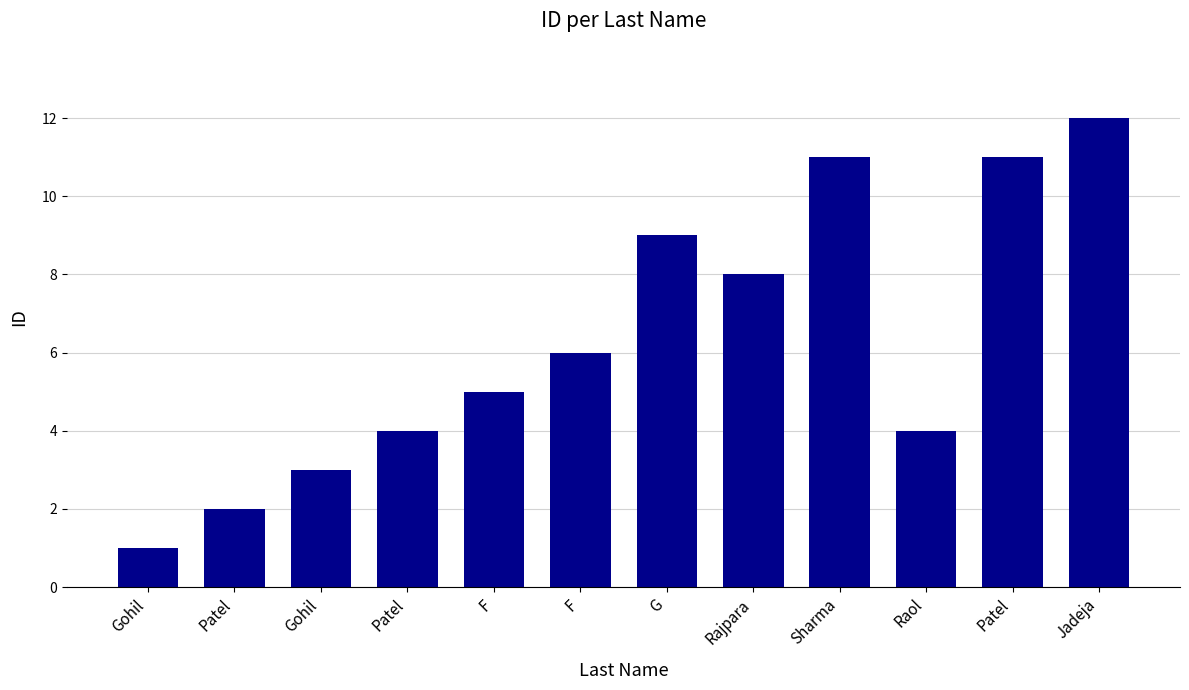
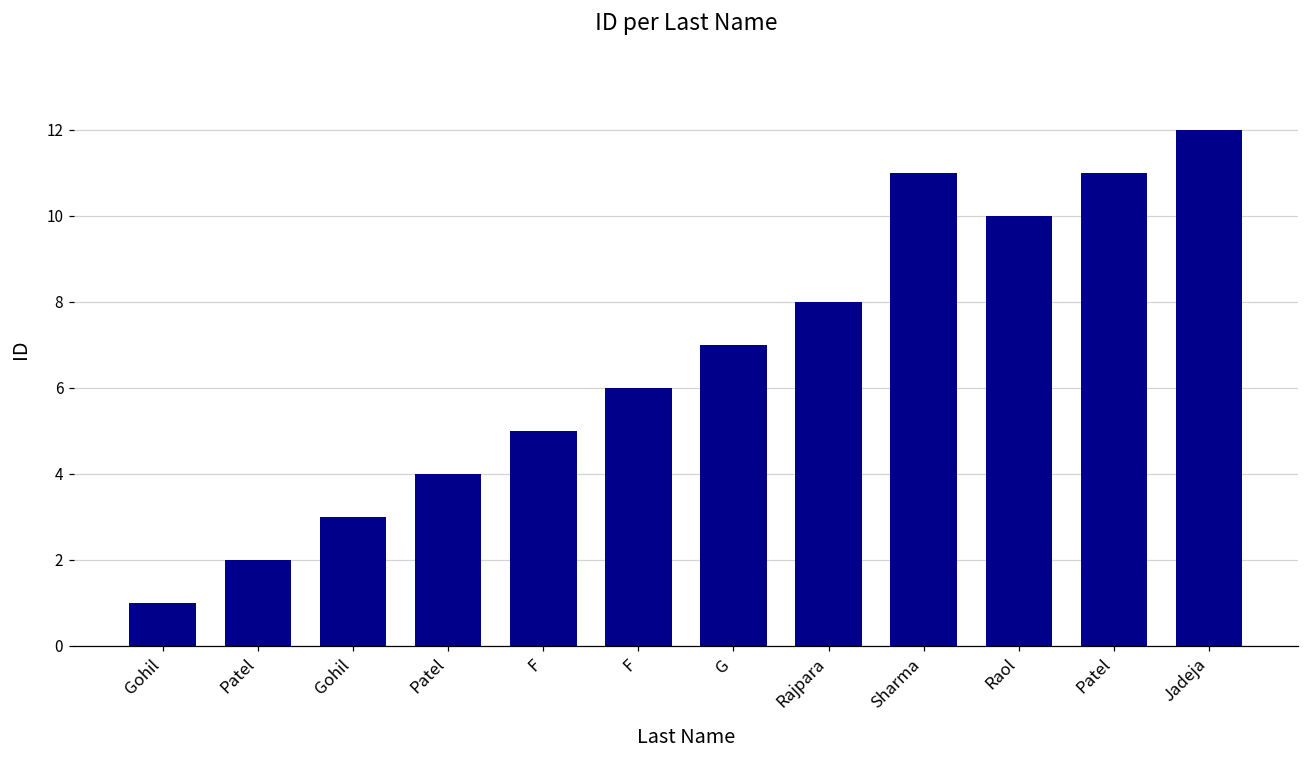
G: 9 -> 7
Raol: 4 -> 10
